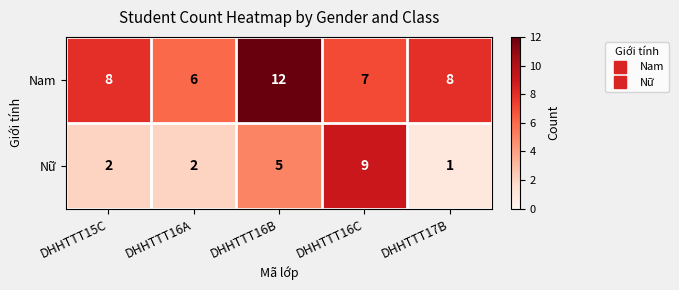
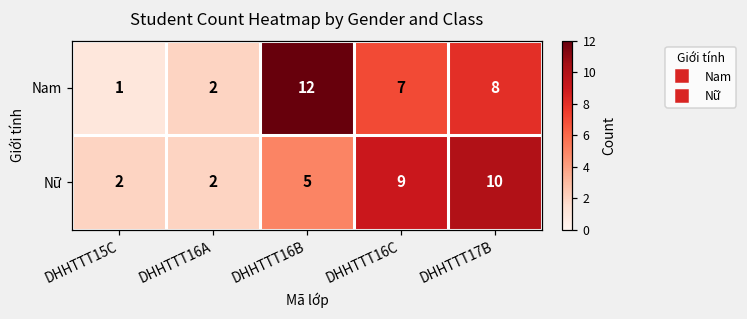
Nam, DHHTTT15C: 8 -> 1
Nam, DHHTTT16A: 6 -> 2
Nữ, DHHTTT17B: 1 -> 10
